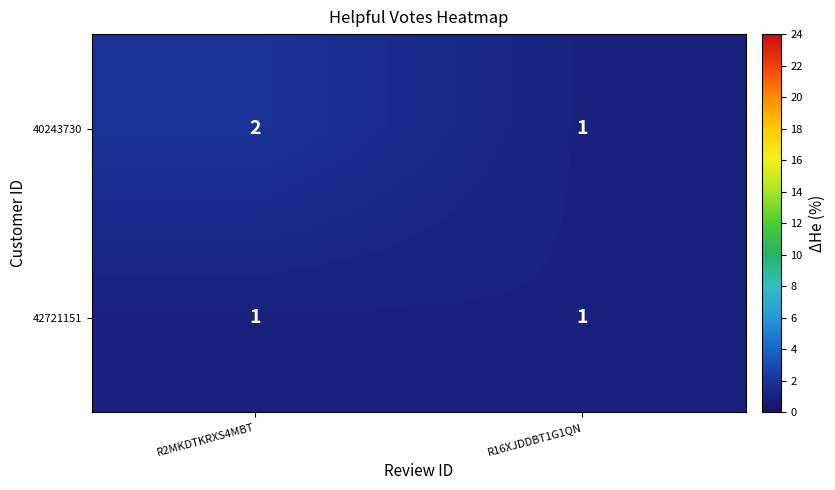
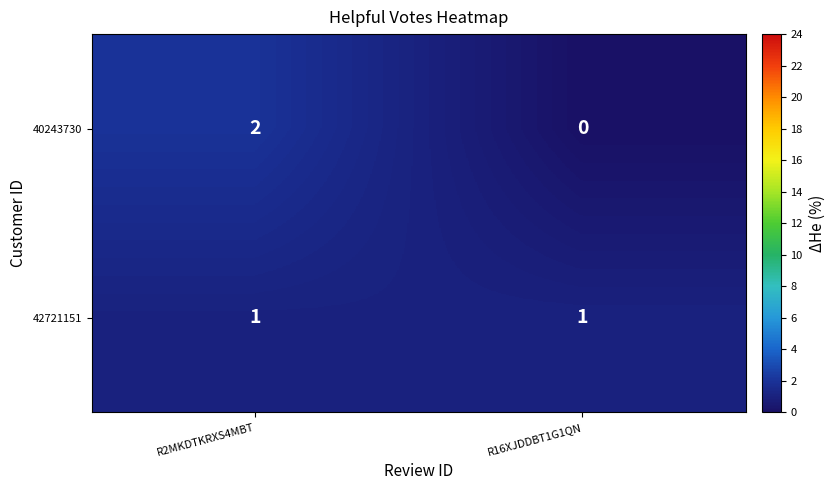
40243730, R16XJDDBT1G1QN: 1 -> 0
